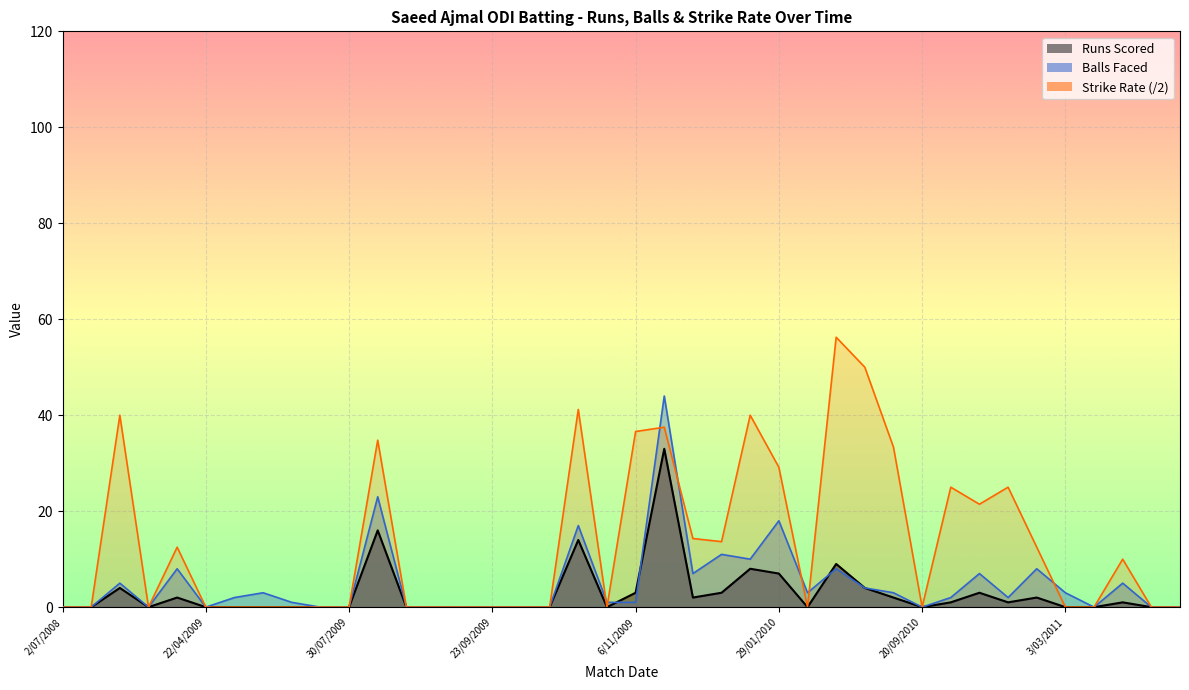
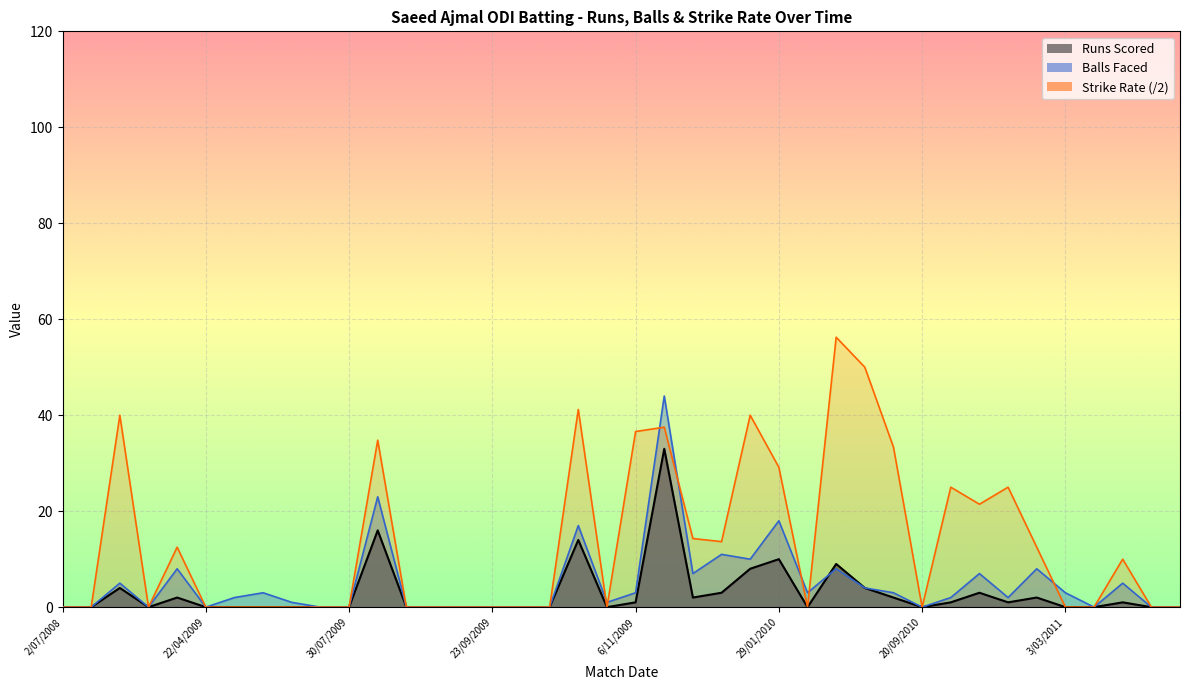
Runs Scored, 6/11/2009: 3 -> 1
Balls Faced, 6/11/2009: 1 -> 3
Runs Scored, 29/01/2010: 7 -> 10
